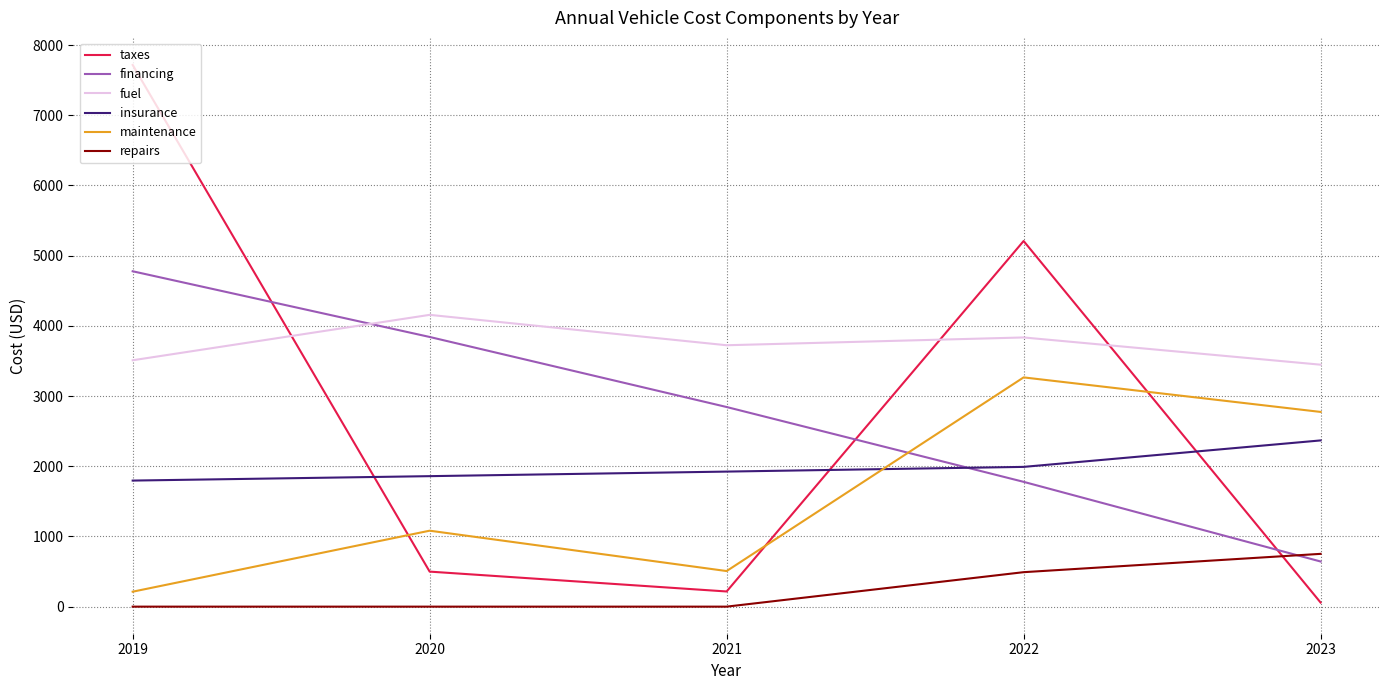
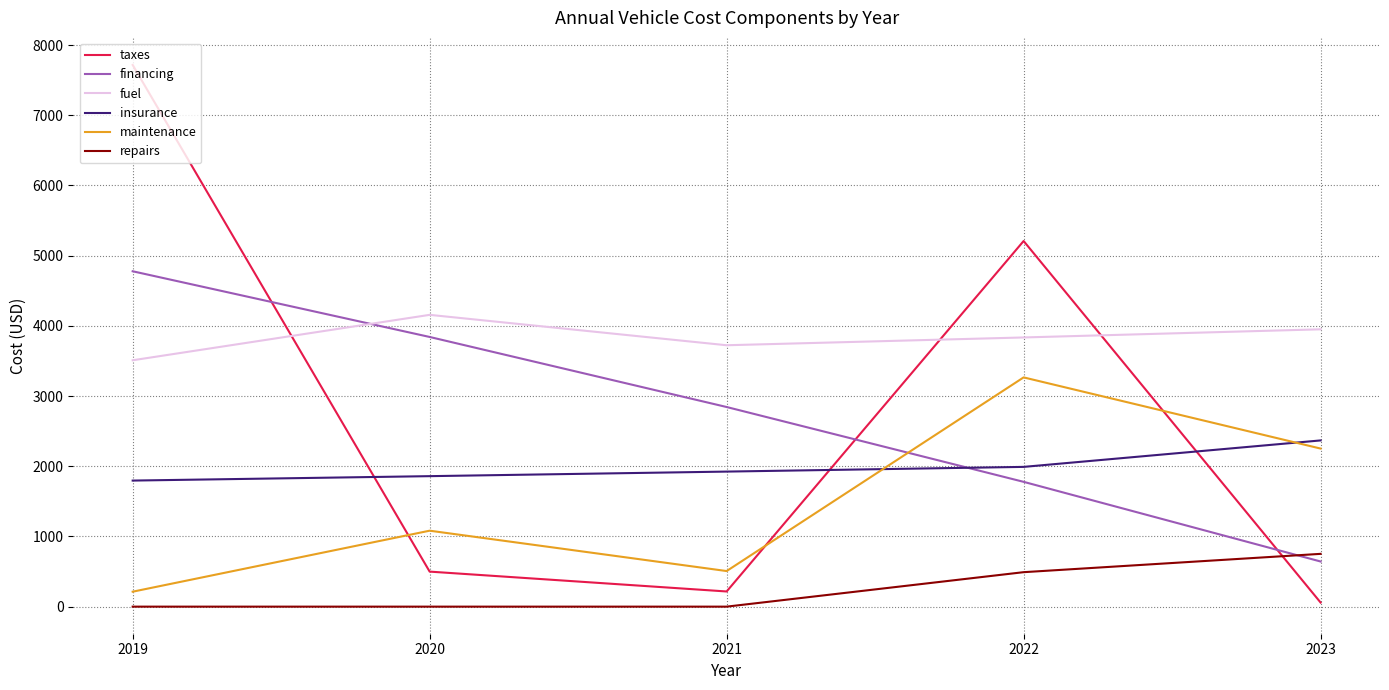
fuel, 2023: 3400 -> 4000
maintenance, 2023: 2800 -> 2300
